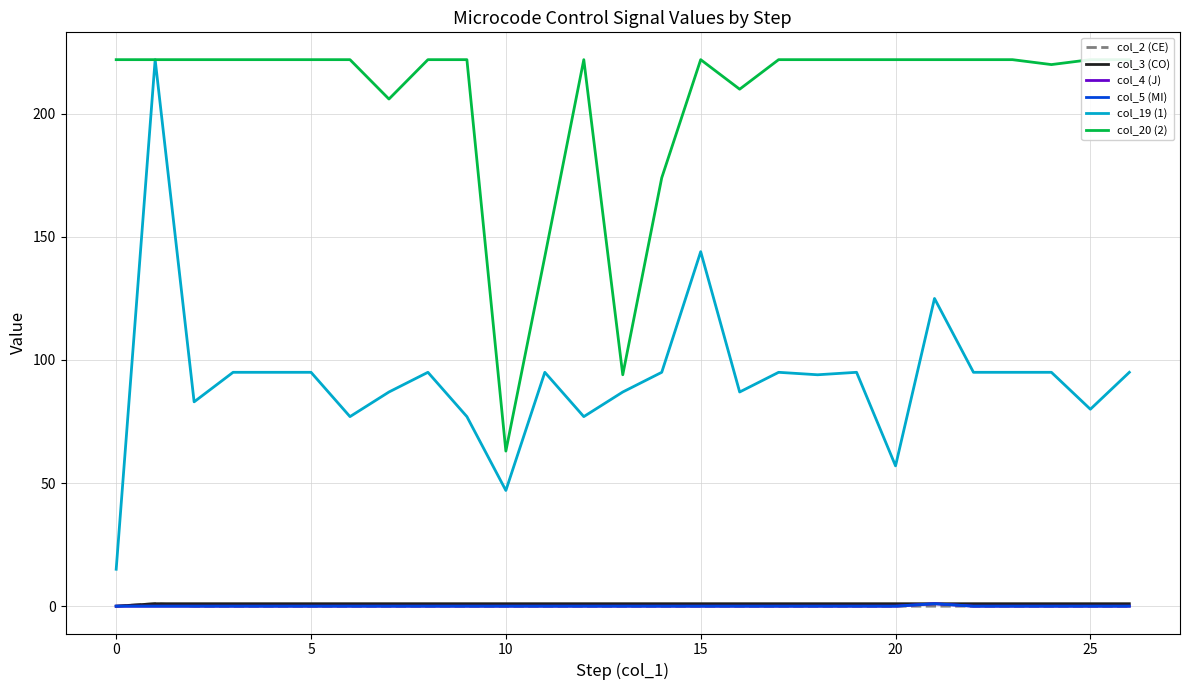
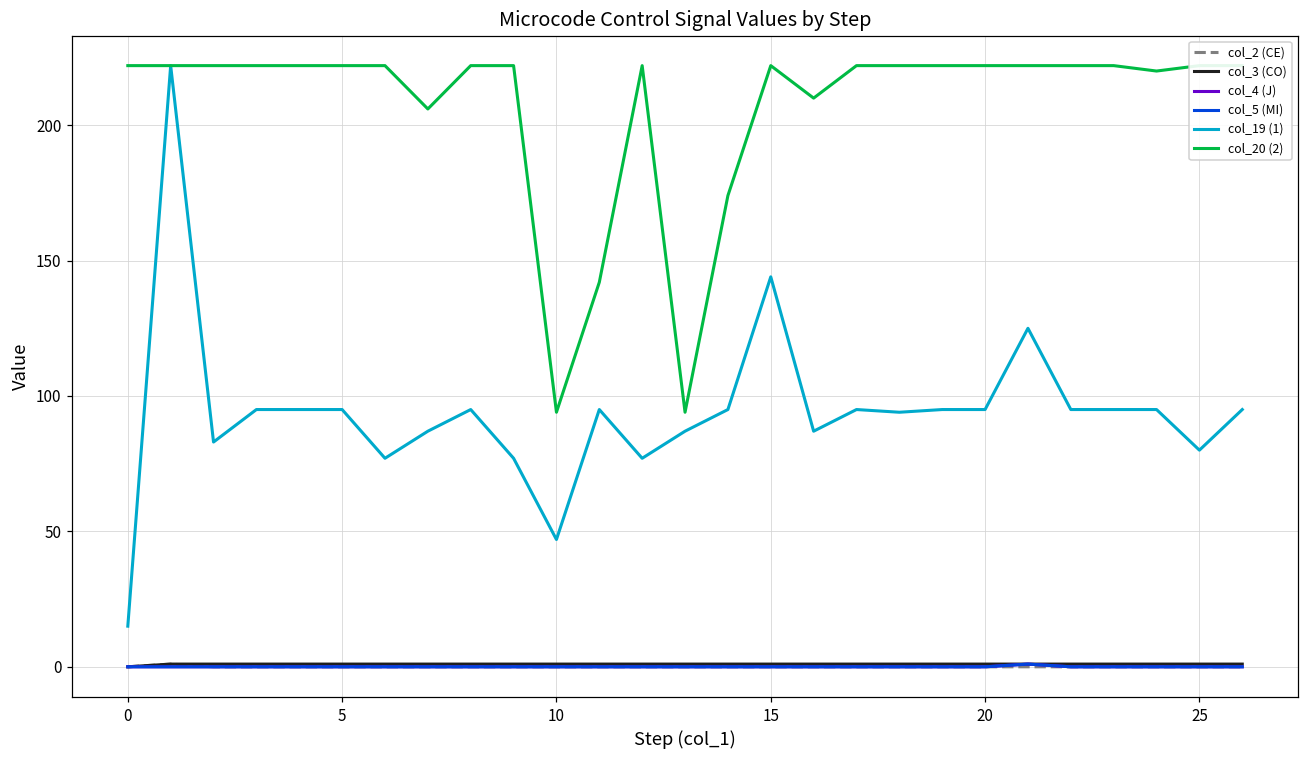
col_20 (2), 10: 63 -> 94
col_19 (1), 20: 57 -> 95
